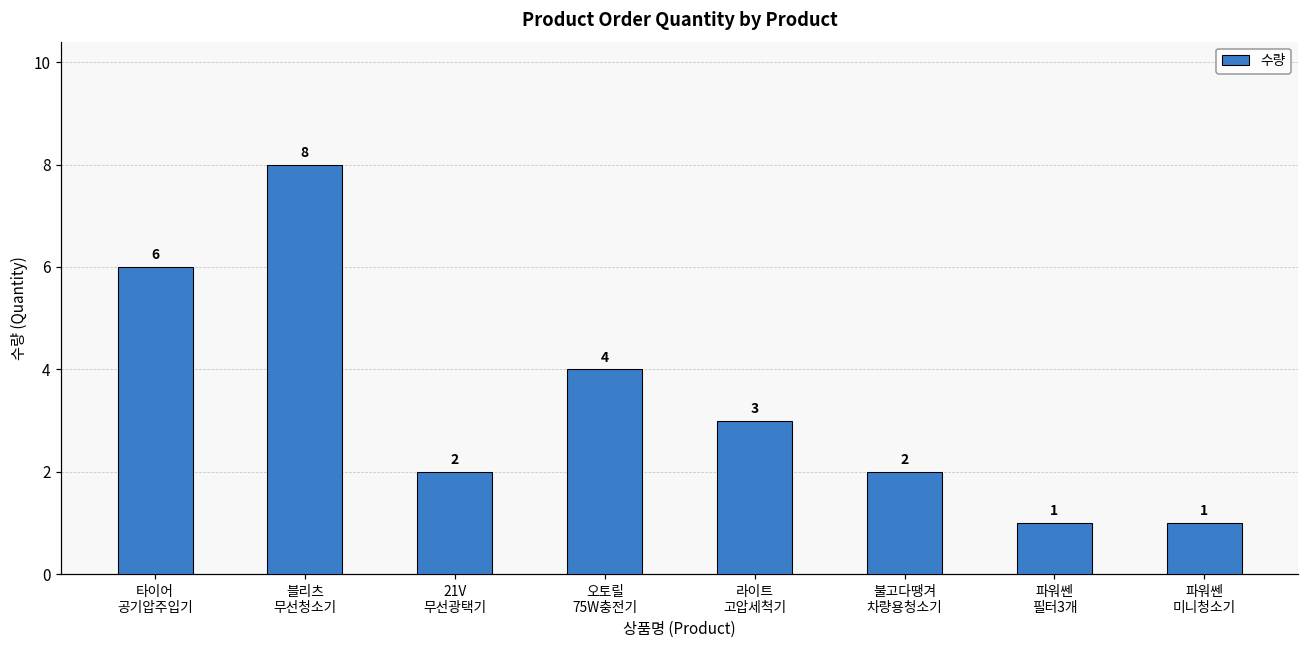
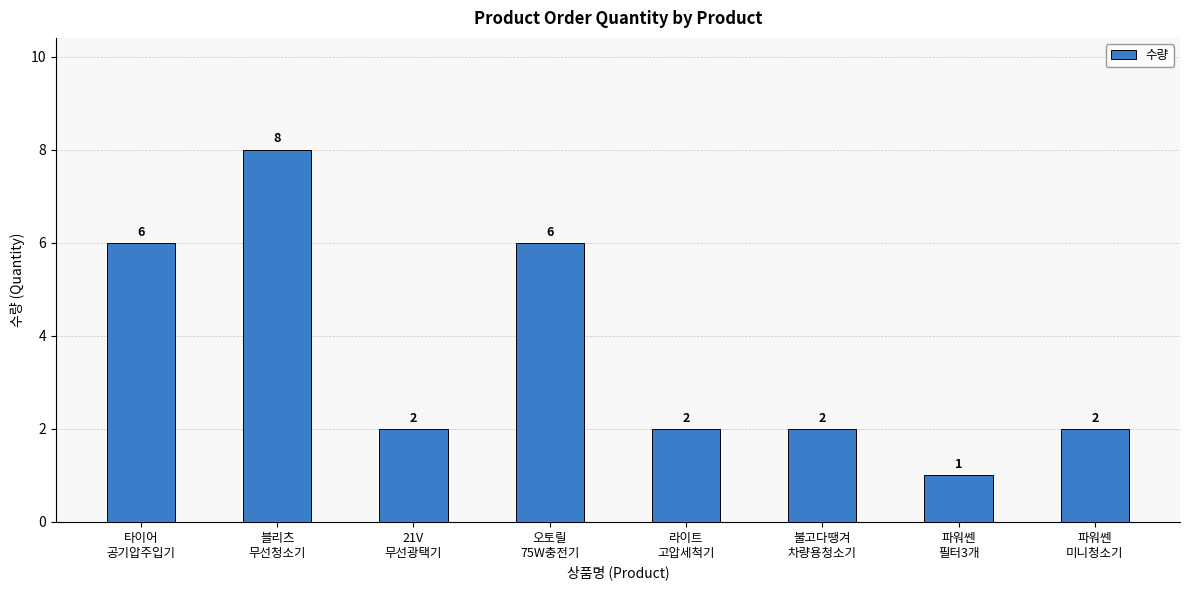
오토릴 75W충전기: 4 -> 6
라이트 고압세척기: 3 -> 2
파워쎈 미니청소기: 1 -> 2
